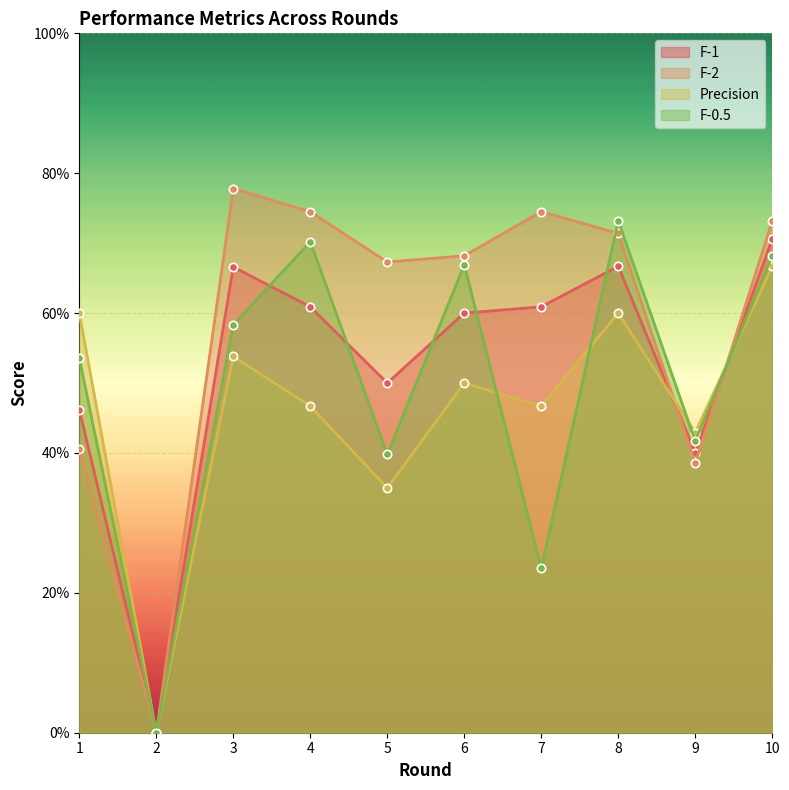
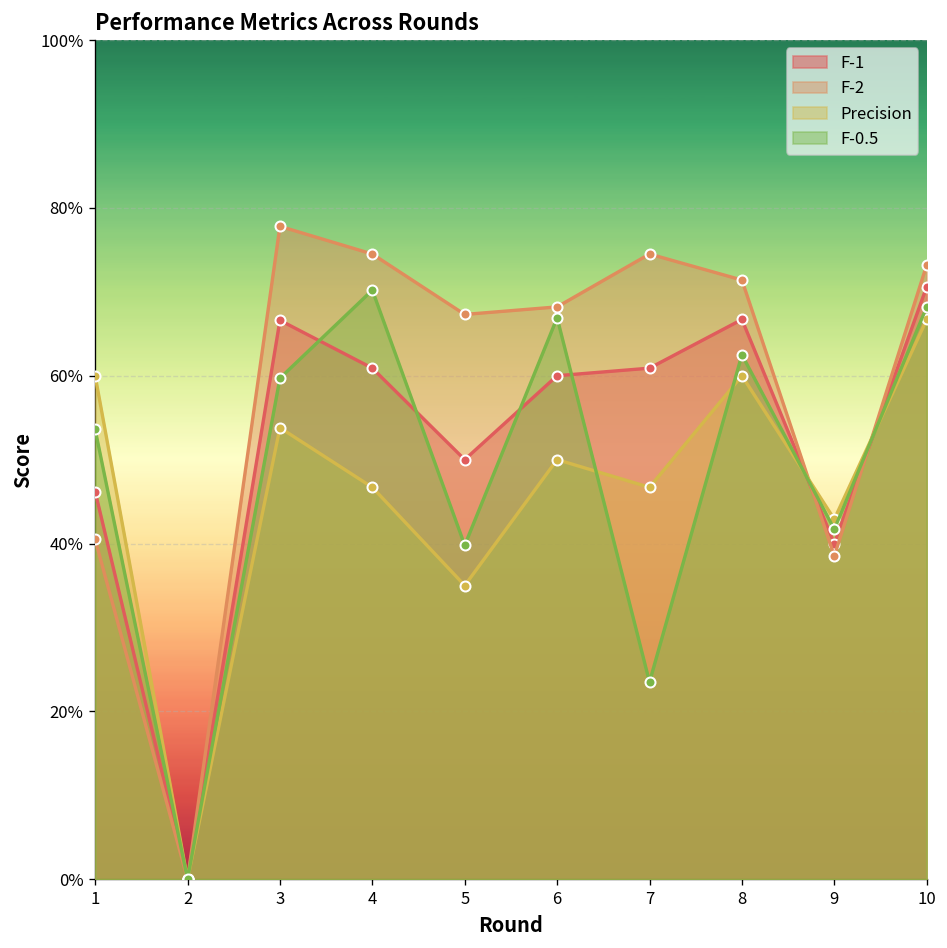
F-0.5, 3: 58% -> 60%
F-0.5, 8: 73% -> 63%
